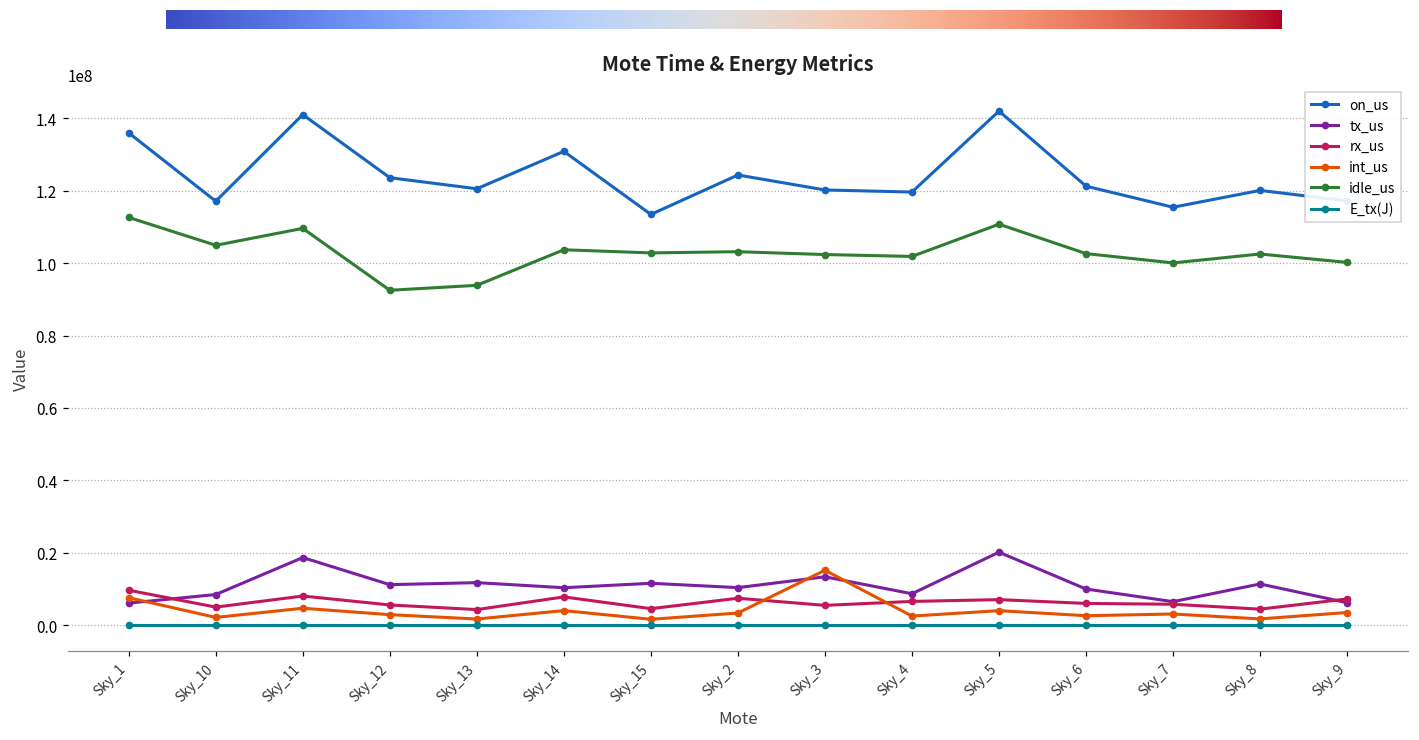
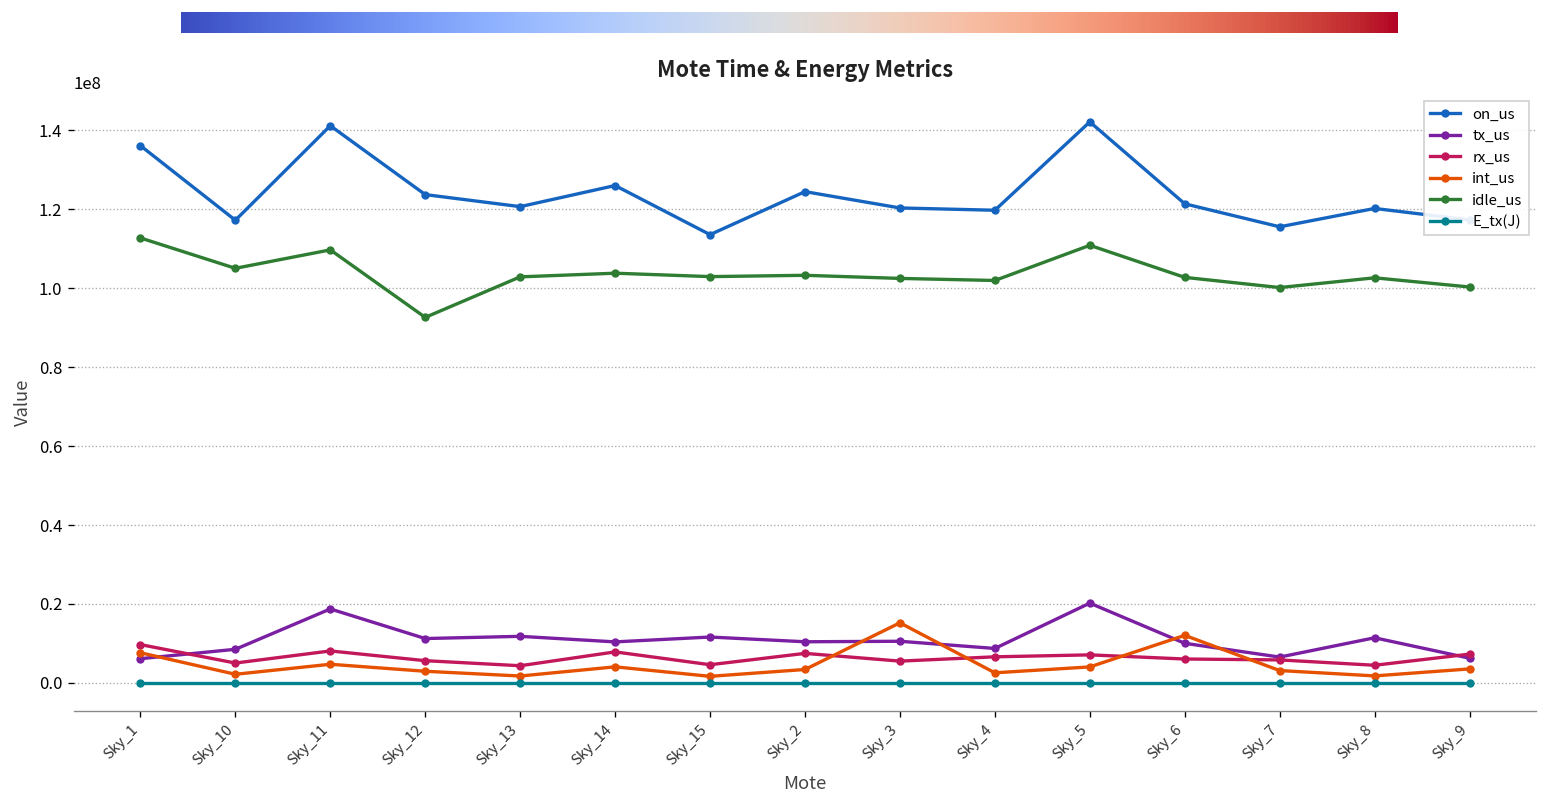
idle_us, Sky_13: 94000000 -> 103000000
on_us, Sky_14: 131000000 -> 126000000
tx_us, Sky_3: 13000000 -> 11000000
int_us, Sky_6: 3000000 -> 12000000
